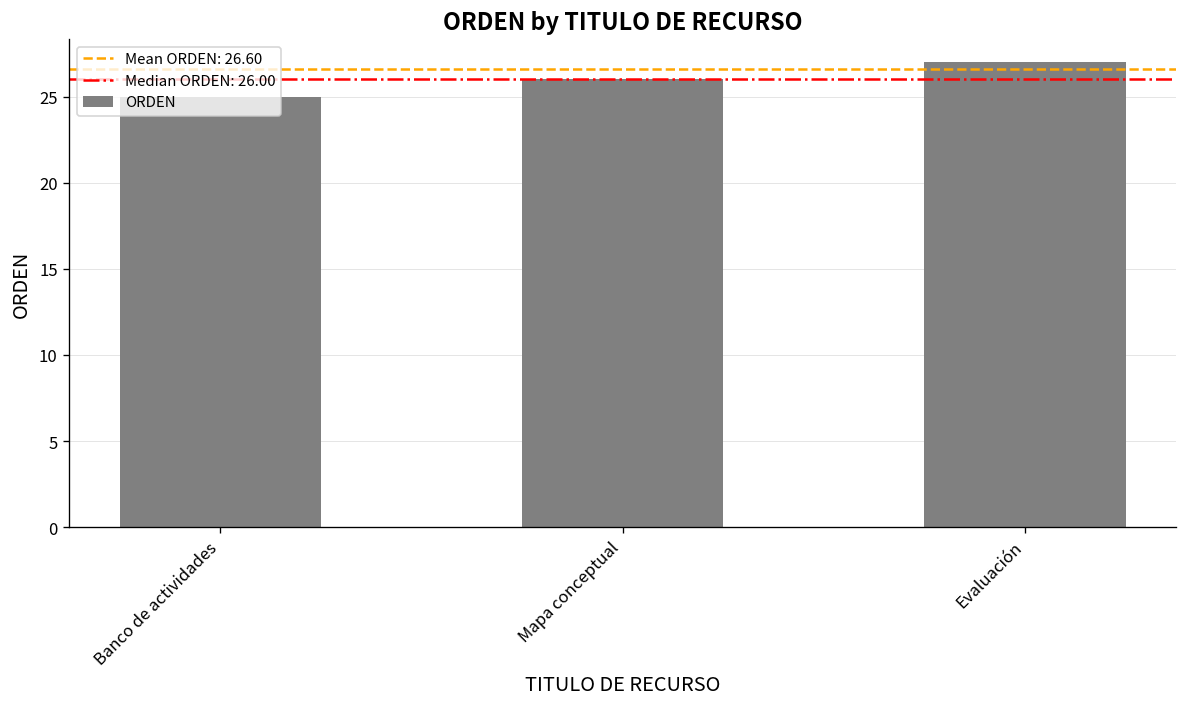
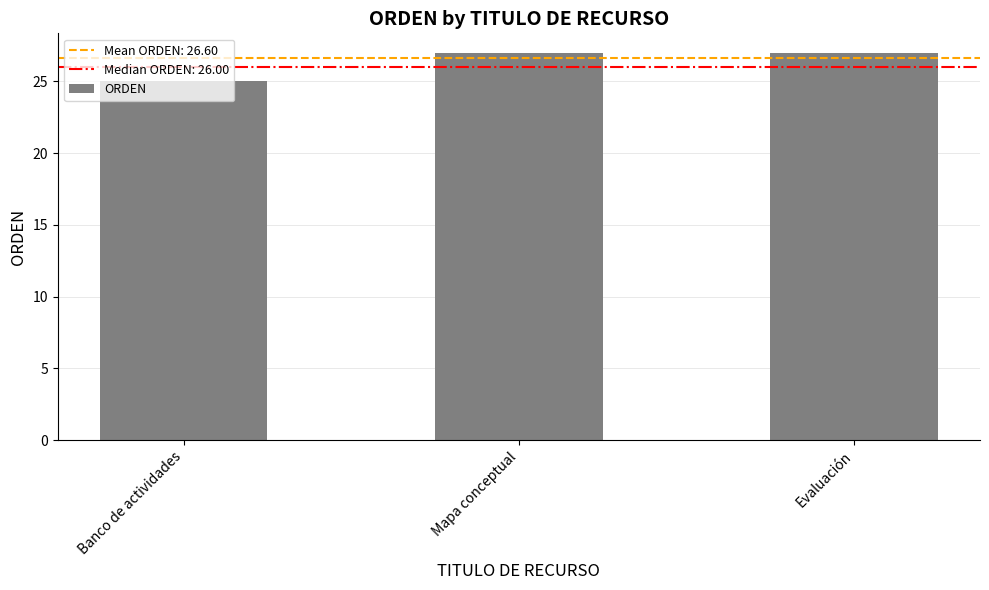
Mapa conceptual: 26 -> 27
